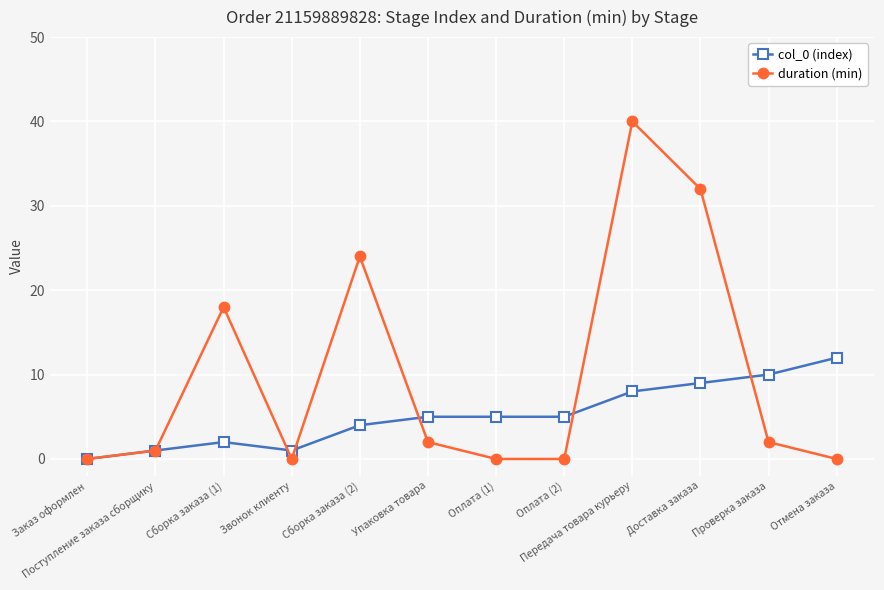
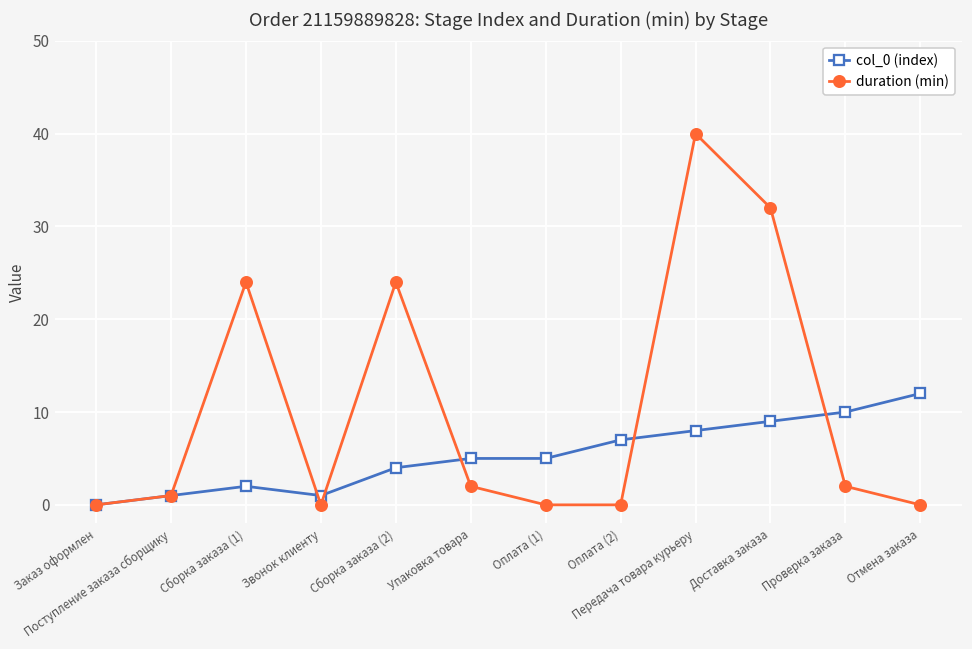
duration (min), Сборка заказа (1): 18 -> 24
col_0 (index), Оплата (2): 5 -> 7
